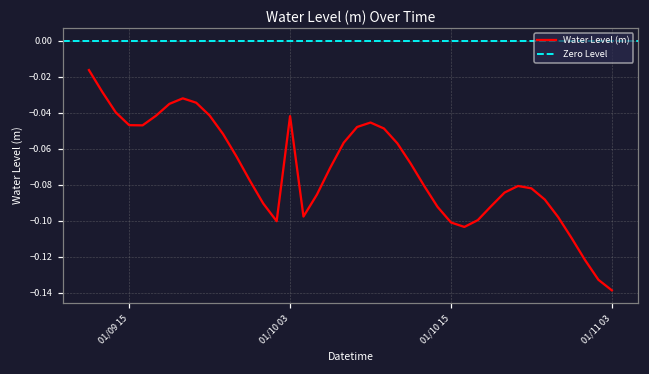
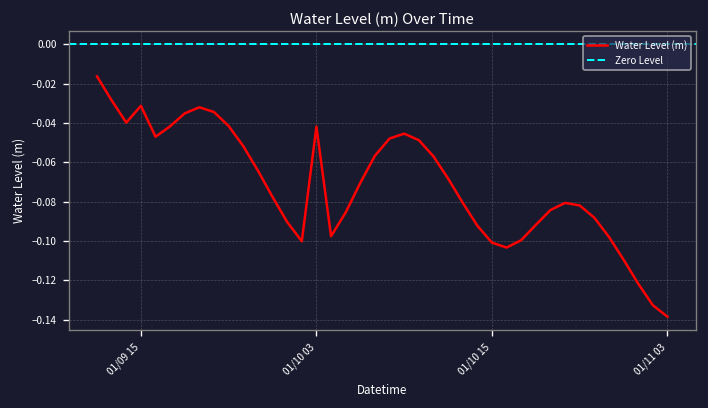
01/09 15: -0.047 -> -0.031
